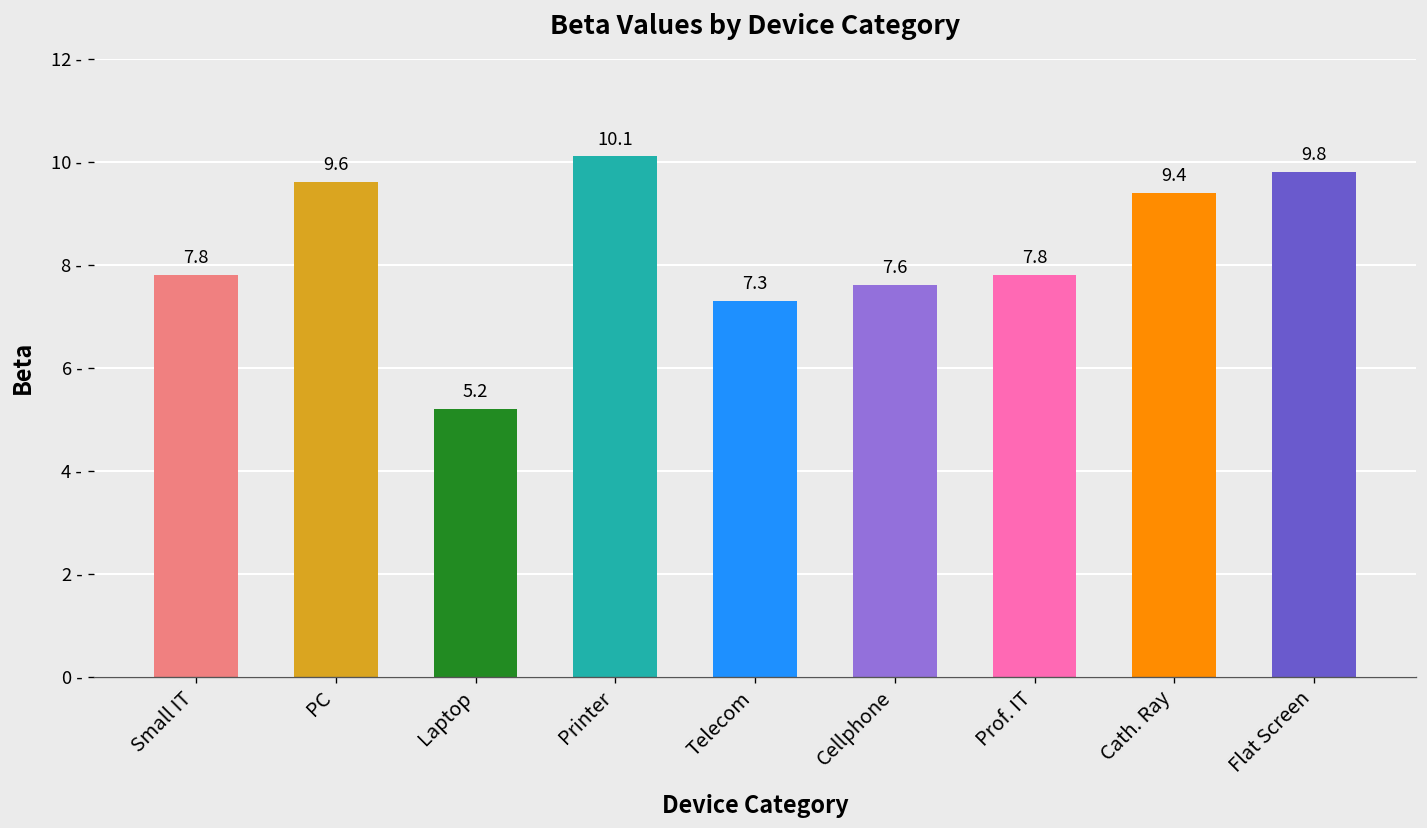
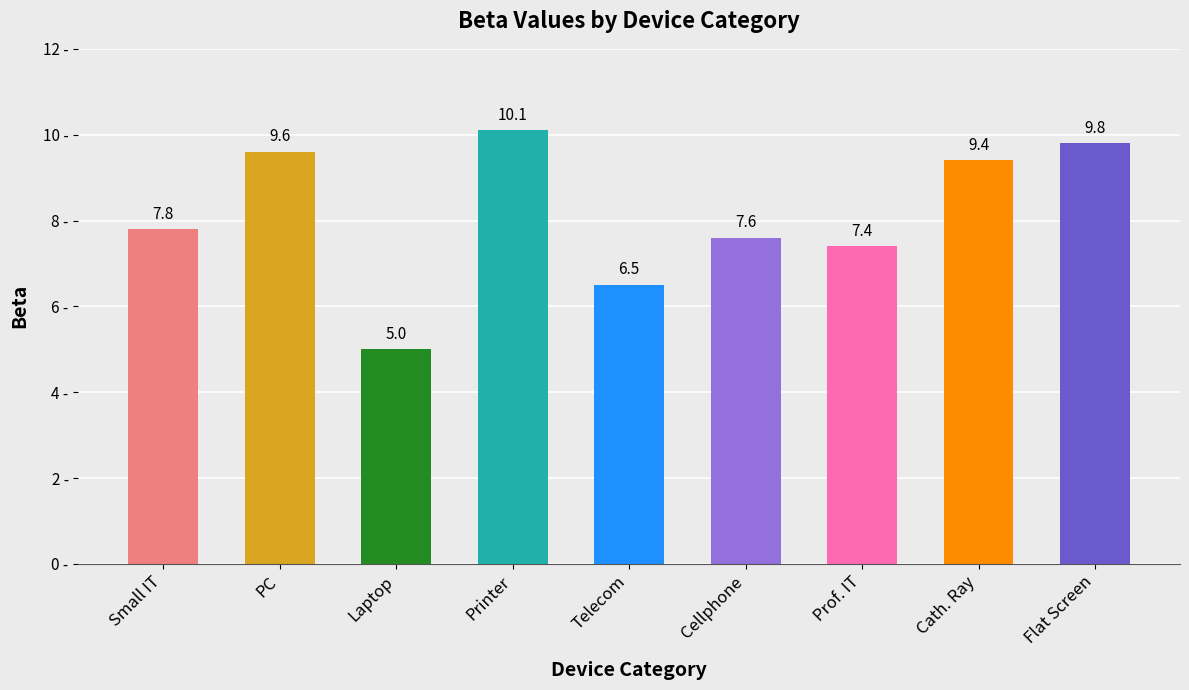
Laptop: 5.2 -> 5.0
Telecom: 7.3 -> 6.5
Prof. IT: 7.8 -> 7.4
